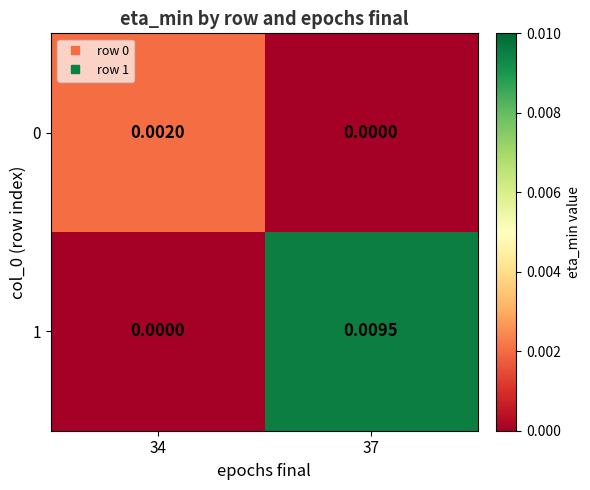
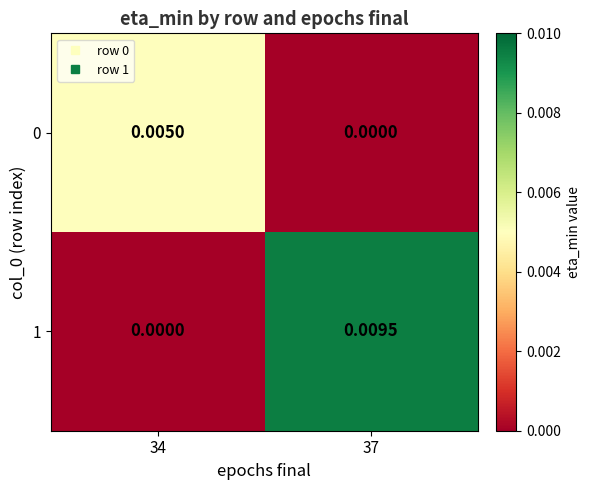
0, 34: 0.0020 -> 0.0050
